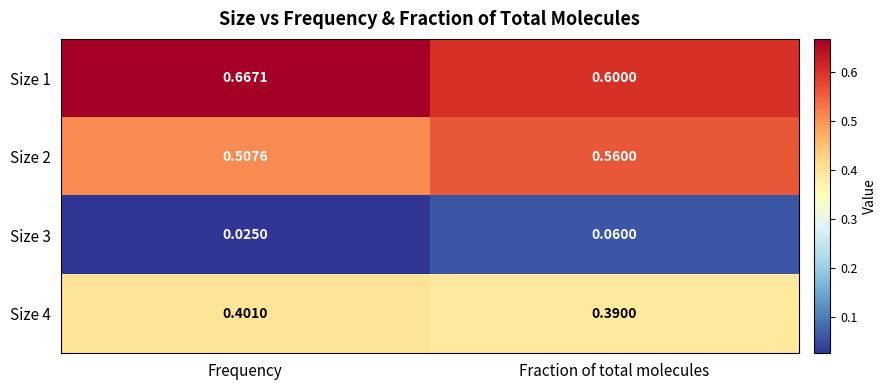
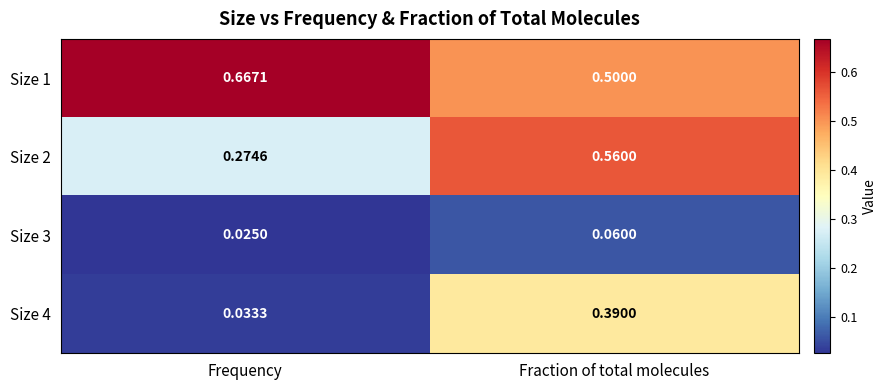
Size 1, Fraction of total molecules: 0.6000 -> 0.5000
Size 2, Frequency: 0.5076 -> 0.2746
Size 4, Frequency: 0.4010 -> 0.0333
